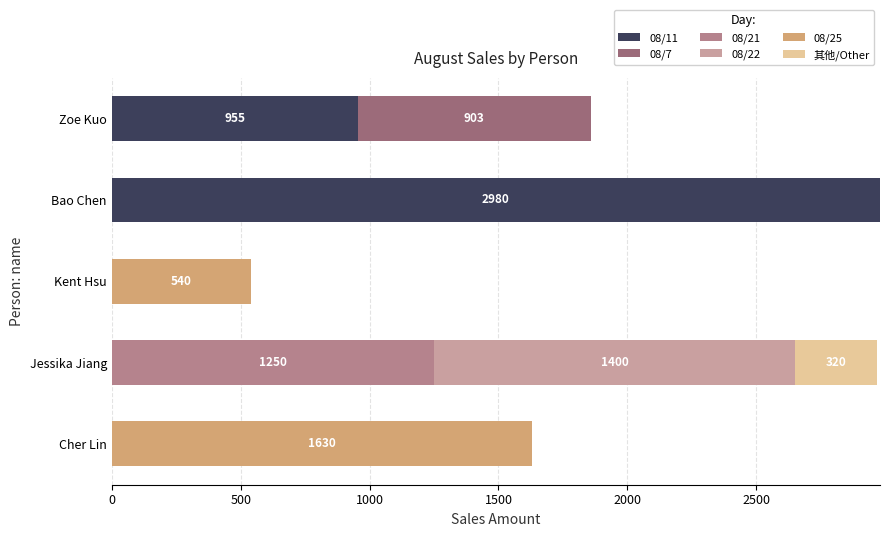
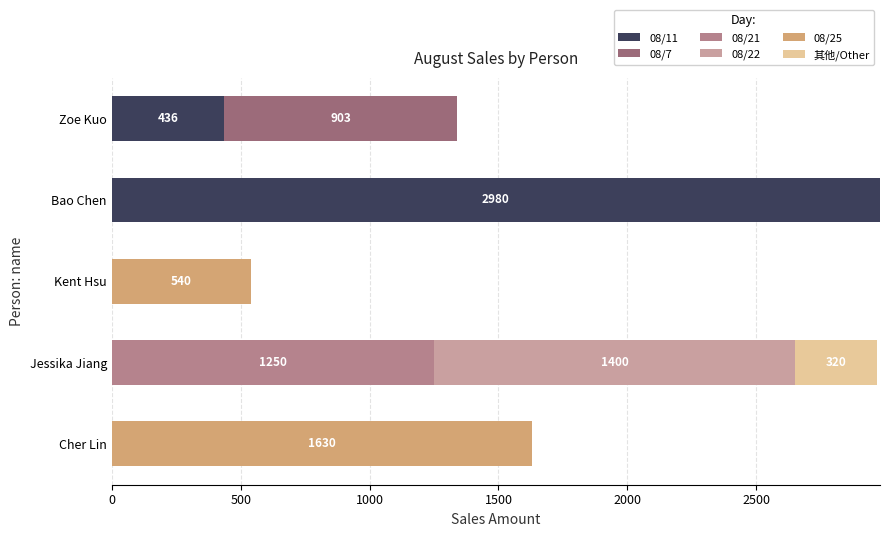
08/11, Zoe Kuo: 955 -> 436
